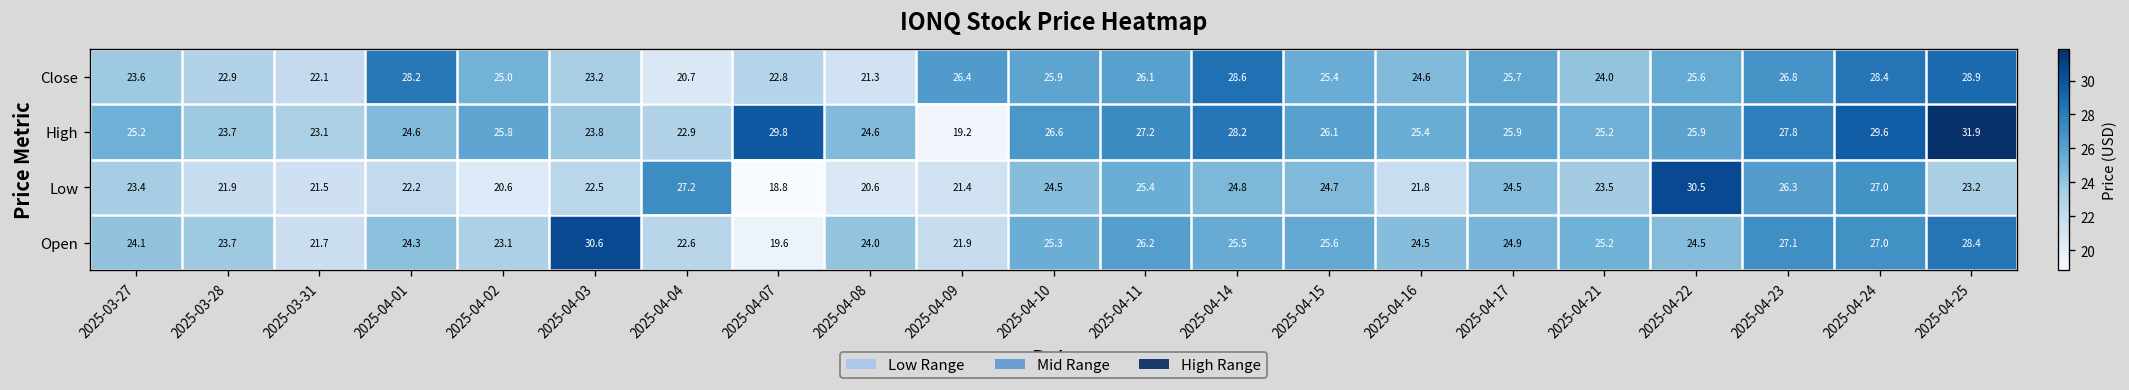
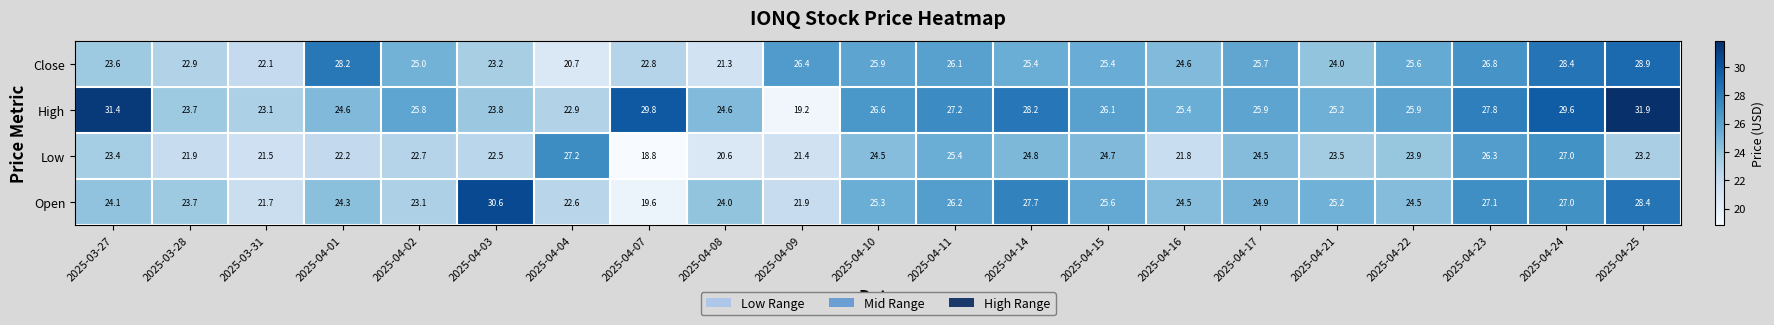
Close, 2025-04-14: 28.6 -> 25.4
High, 2025-03-27: 25.2 -> 31.4
Low, 2025-04-02: 20.6 -> 22.7
Low, 2025-04-22: 30.5 -> 23.9
Open, 2025-04-14: 25.5 -> 27.7
